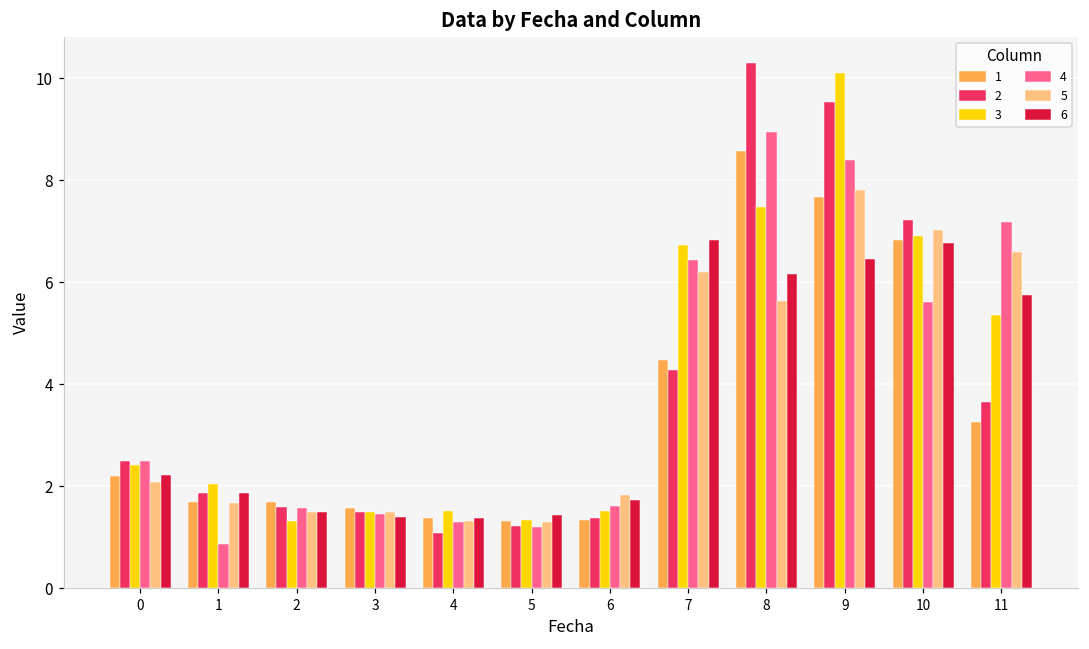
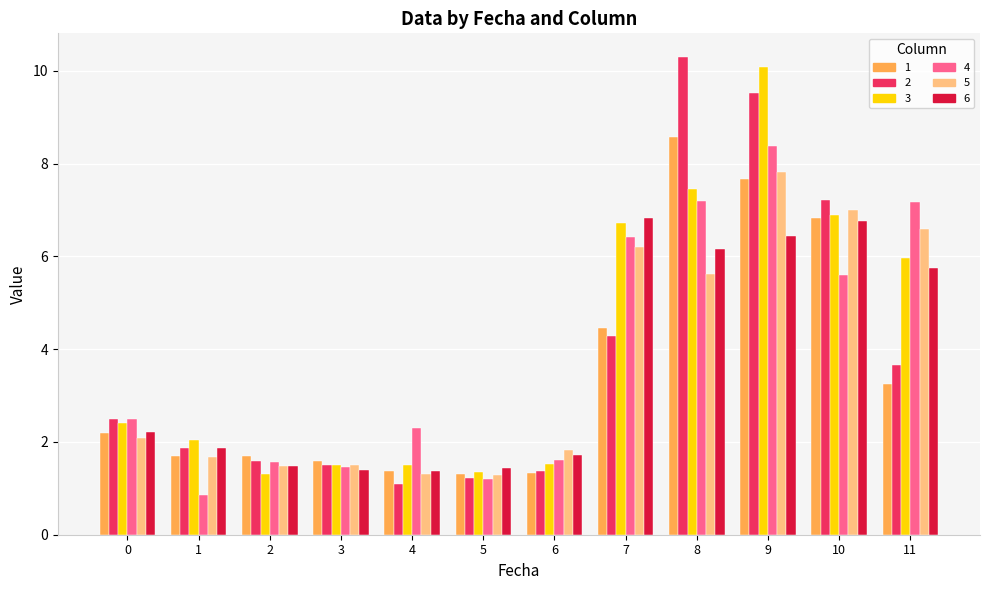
4, 4: 1.3 -> 2.3
4, 8: 8.9 -> 7.2
3, 11: 5.4 -> 6.0
